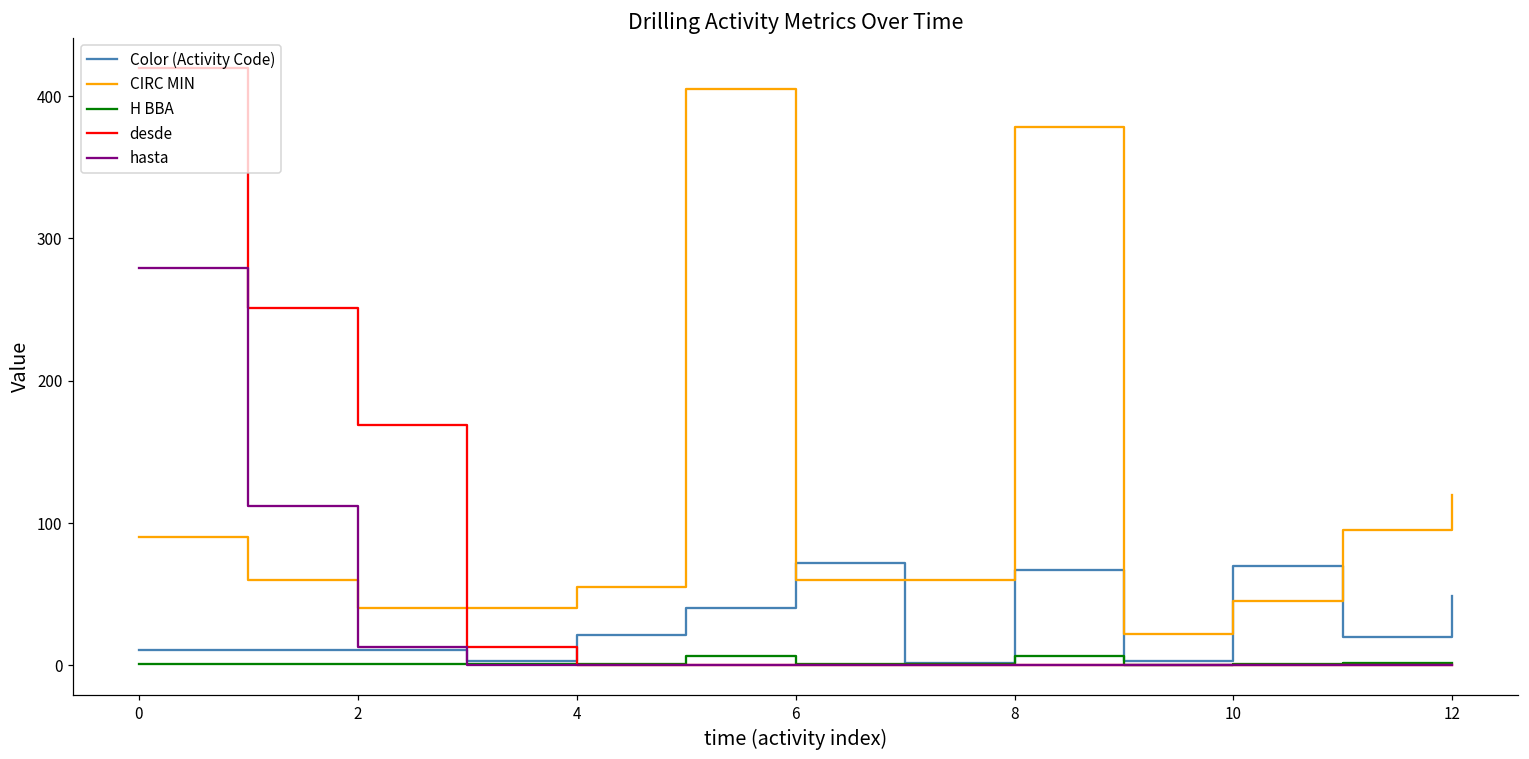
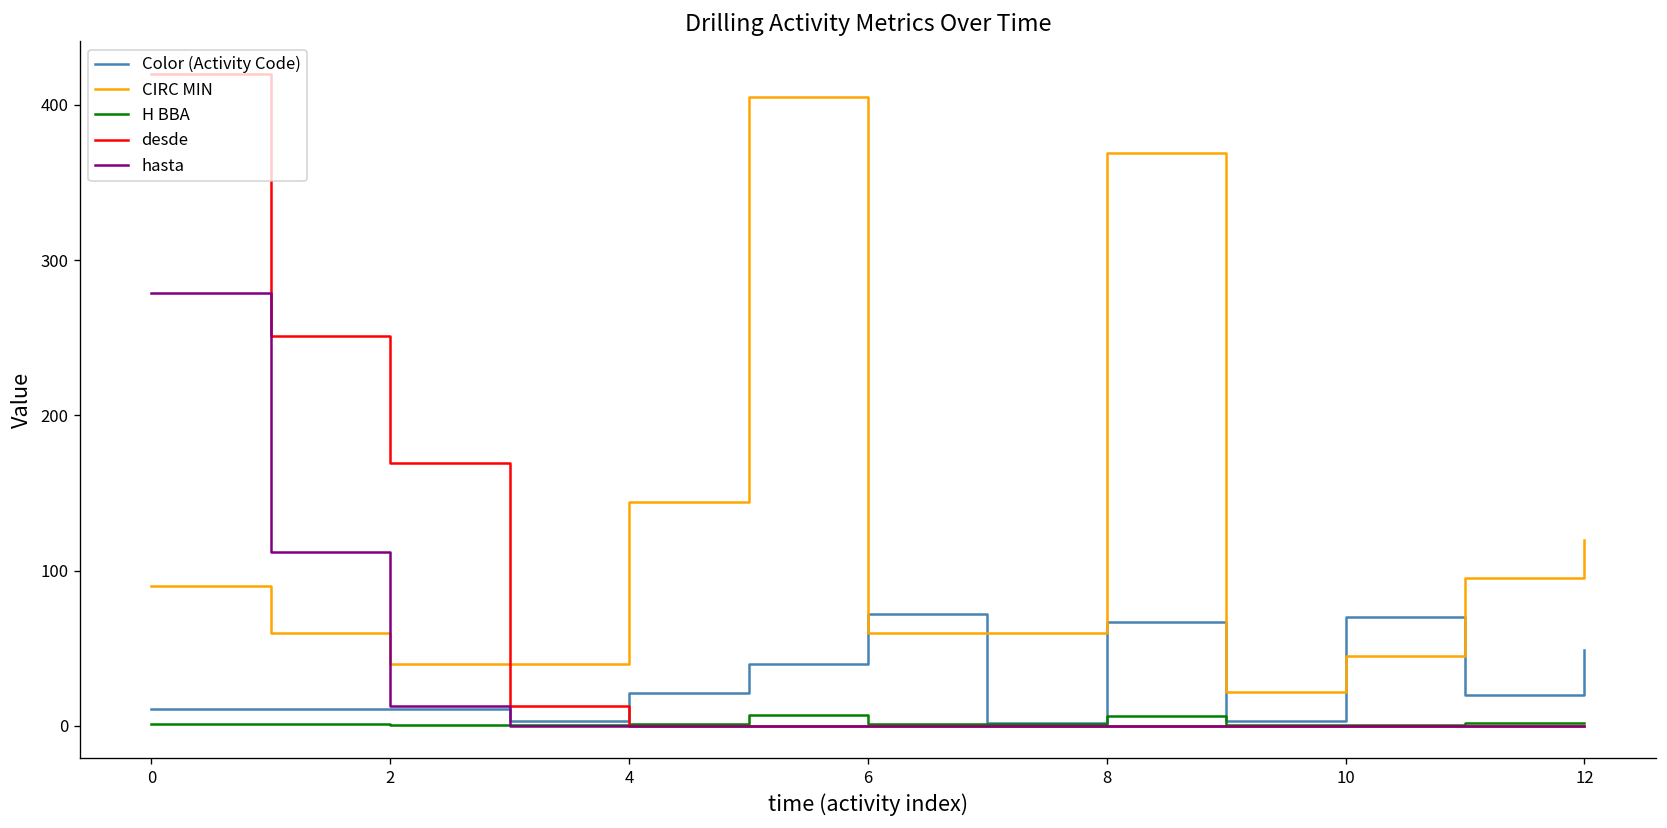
CIRC MIN, 4: 55 -> 144
CIRC MIN, 8: 378 -> 369
